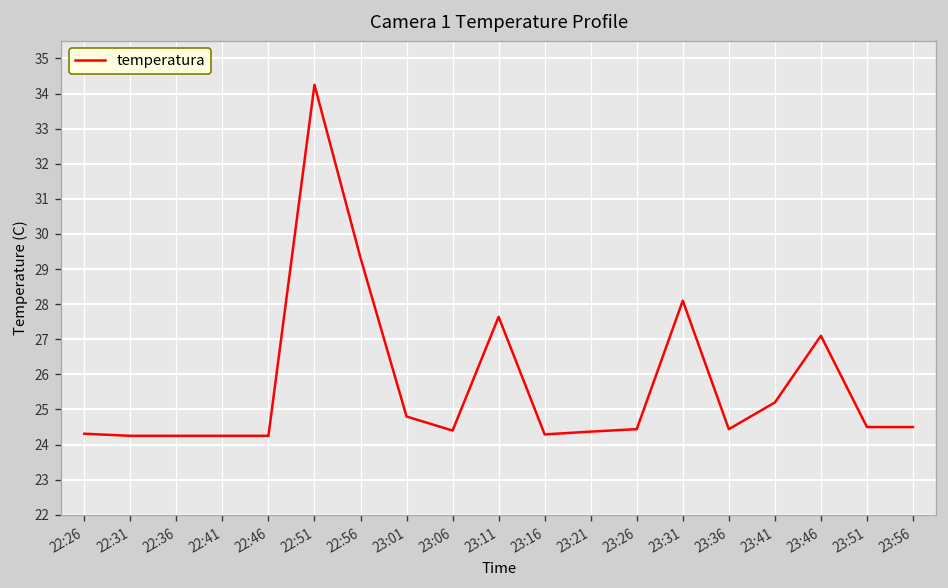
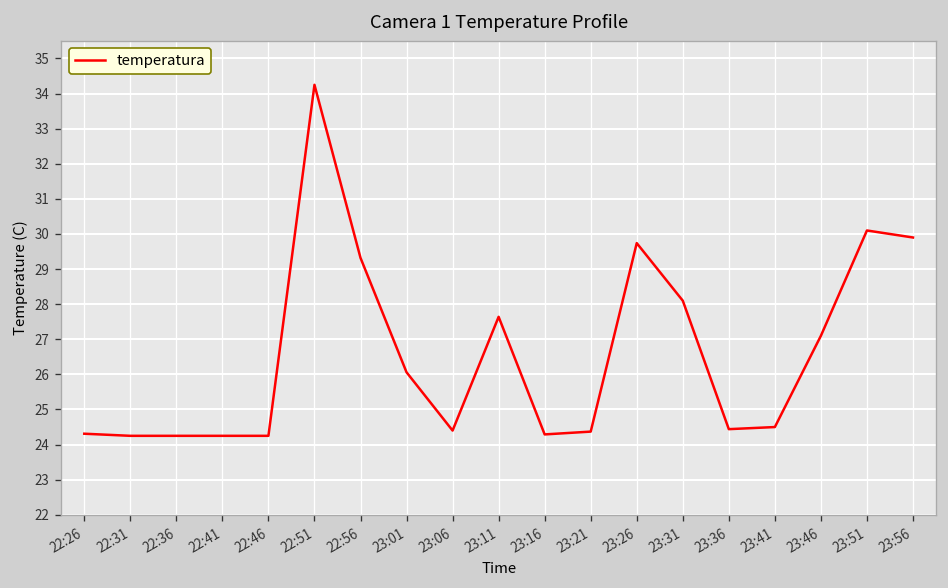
23:01: 24.8 -> 26.1
23:26: 24.4 -> 29.7
23:41: 25.2 -> 24.5
23:51: 24.5 -> 30.1
23:56: 24.5 -> 29.9
